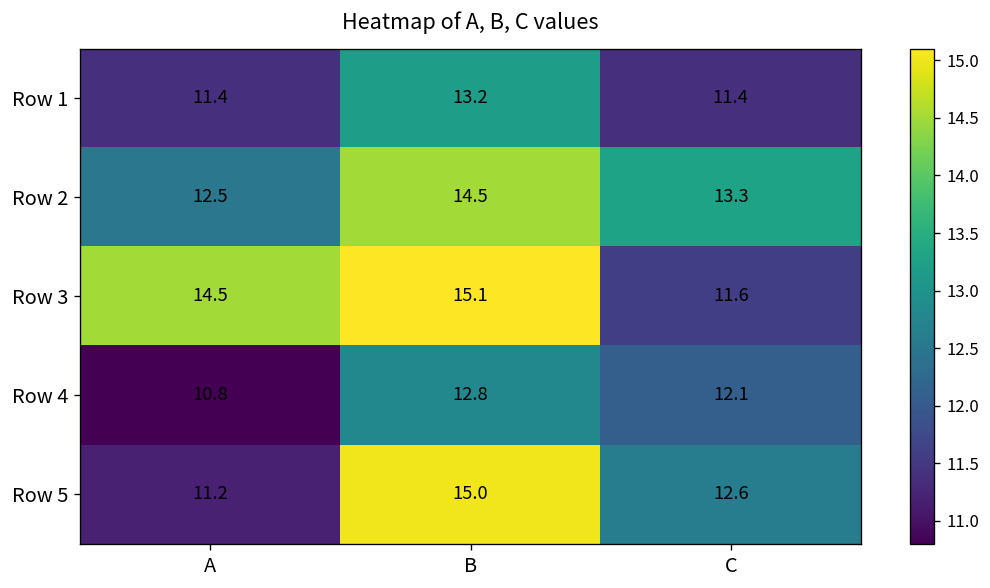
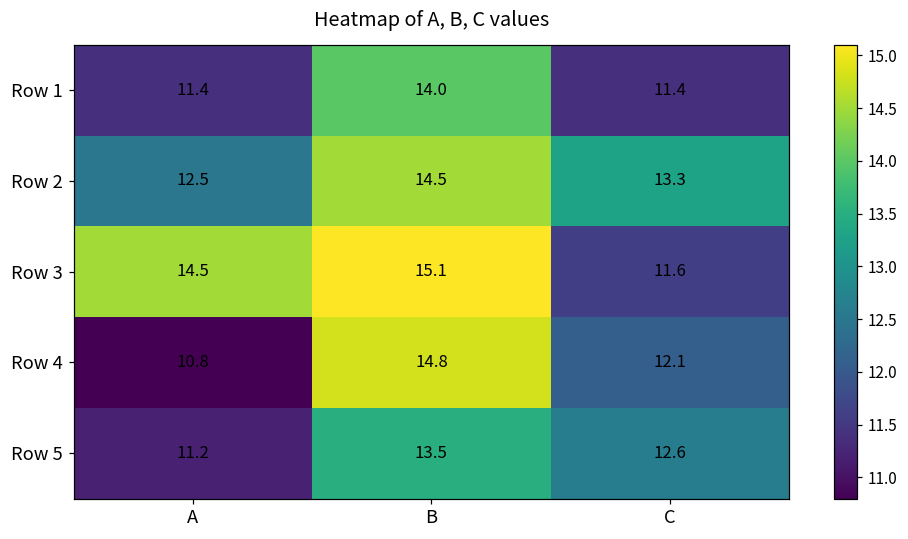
Row 1, B: 13.2 -> 14.0
Row 4, B: 12.8 -> 14.8
Row 5, B: 15.0 -> 13.5
